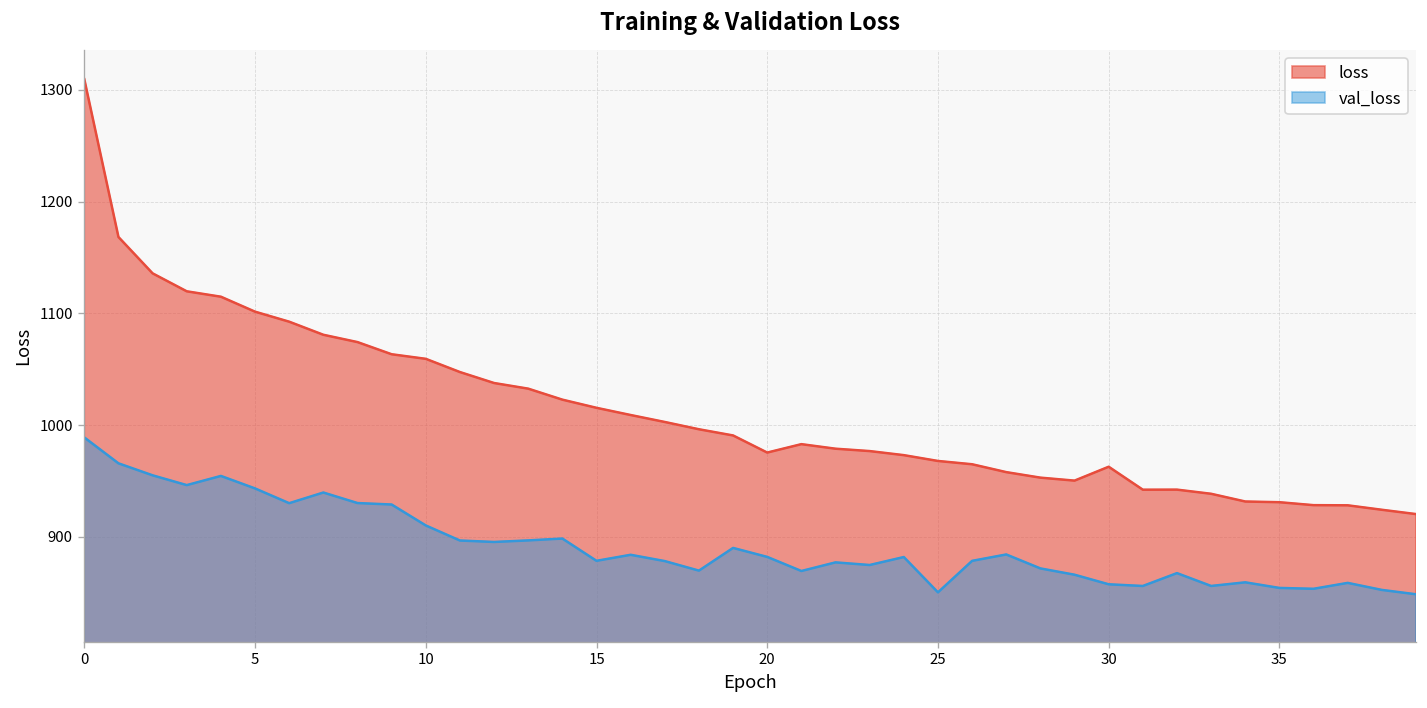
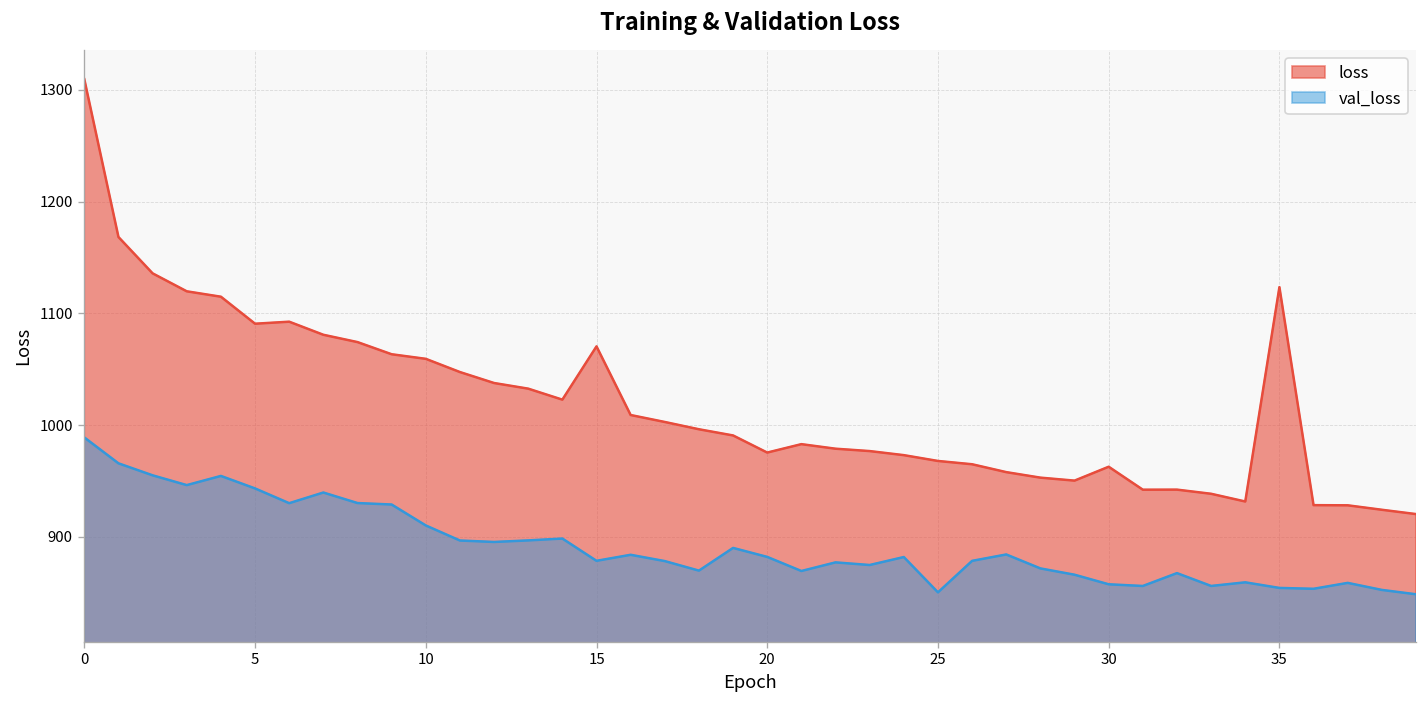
loss, 5: 1100 -> 1090
loss, 15: 1020 -> 1070
loss, 35: 930 -> 1120
